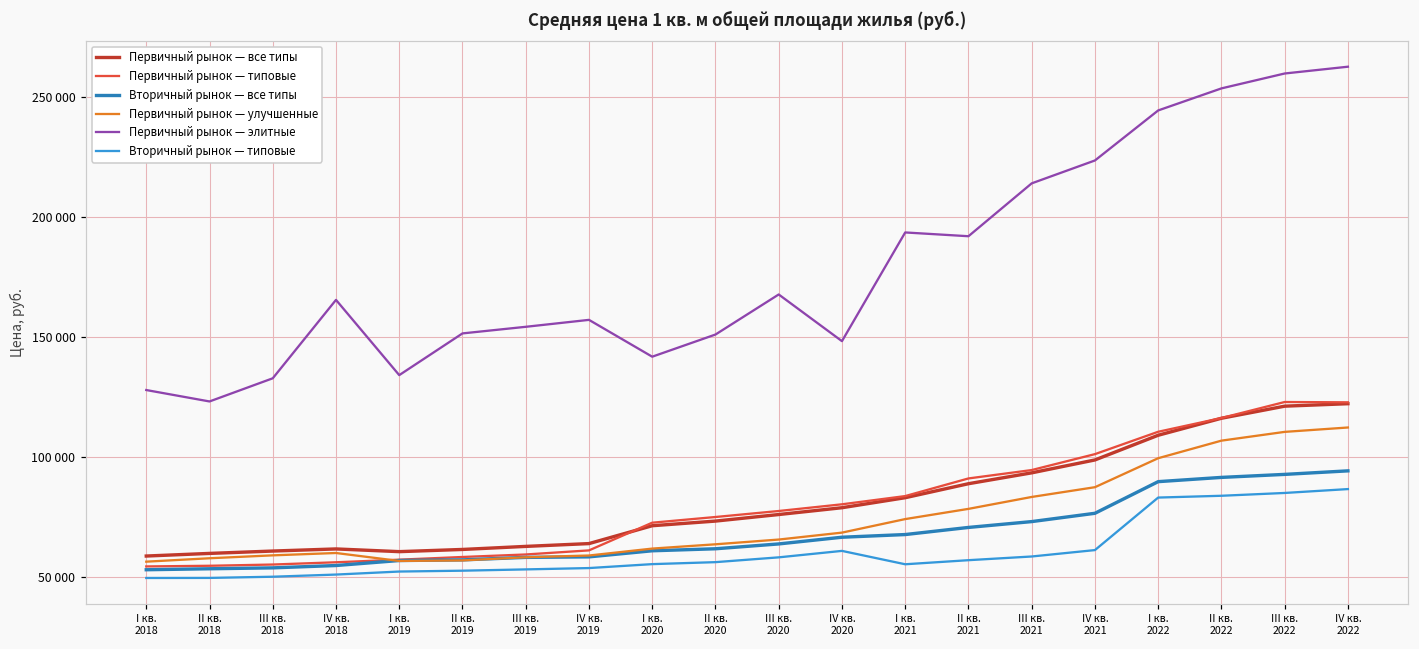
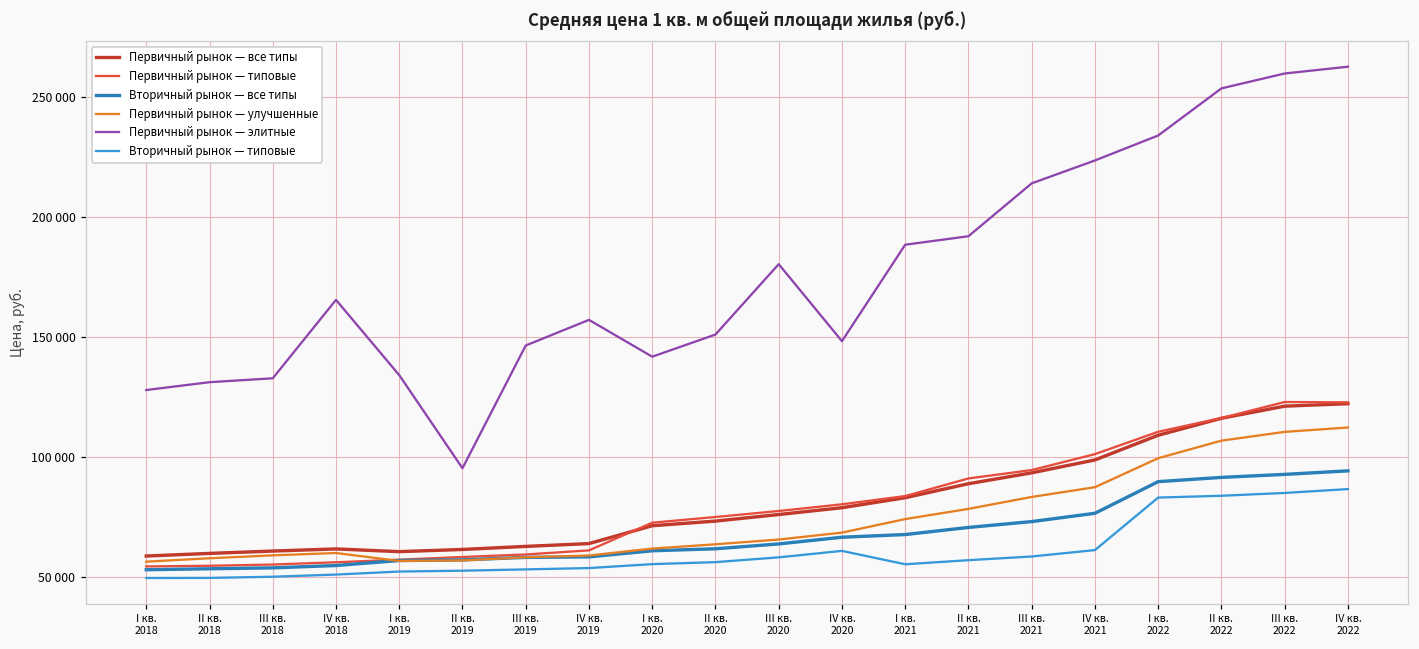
Первичный рынок — элитные, II кв. 2018: 123000 -> 131000
Первичный рынок — элитные, II кв. 2019: 152000 -> 95000
Первичный рынок — элитные, III кв. 2019: 154000 -> 147000
Первичный рынок — элитные, III кв. 2020: 168000 -> 180000
Первичный рынок — элитные, I кв. 2021: 194000 -> 189000
Первичный рынок — элитные, I кв. 2022: 245000 -> 234000
